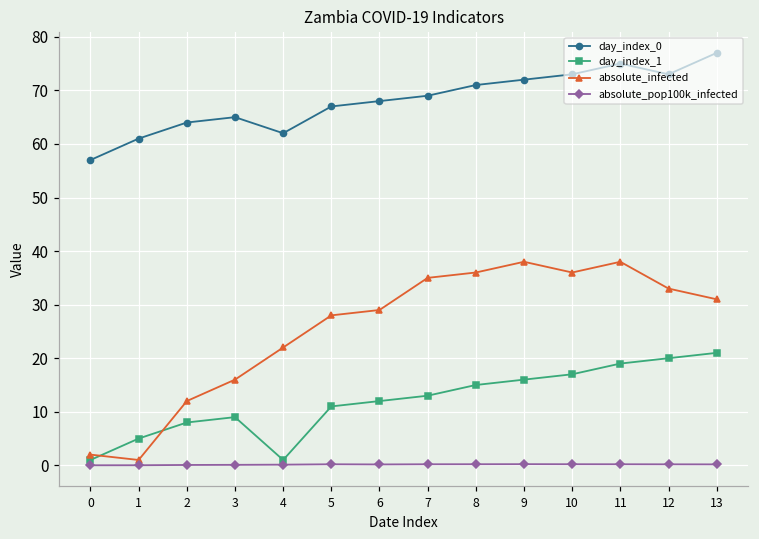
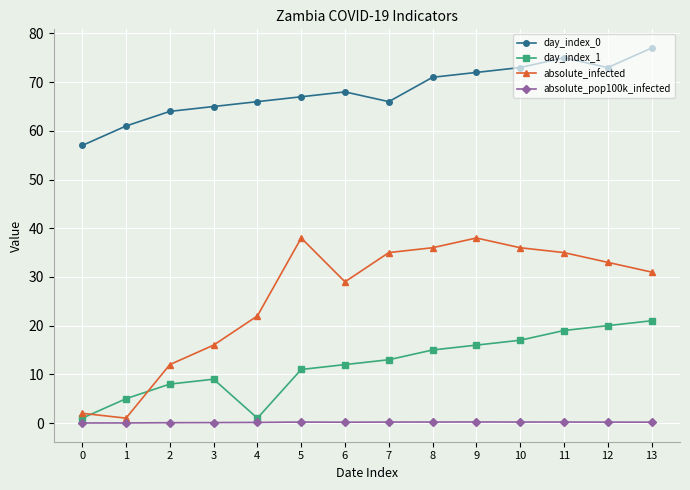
day_index_0, 4: 62 -> 66
absolute_infected, 5: 28 -> 38
day_index_0, 7: 69 -> 66
absolute_infected, 11: 38 -> 35
